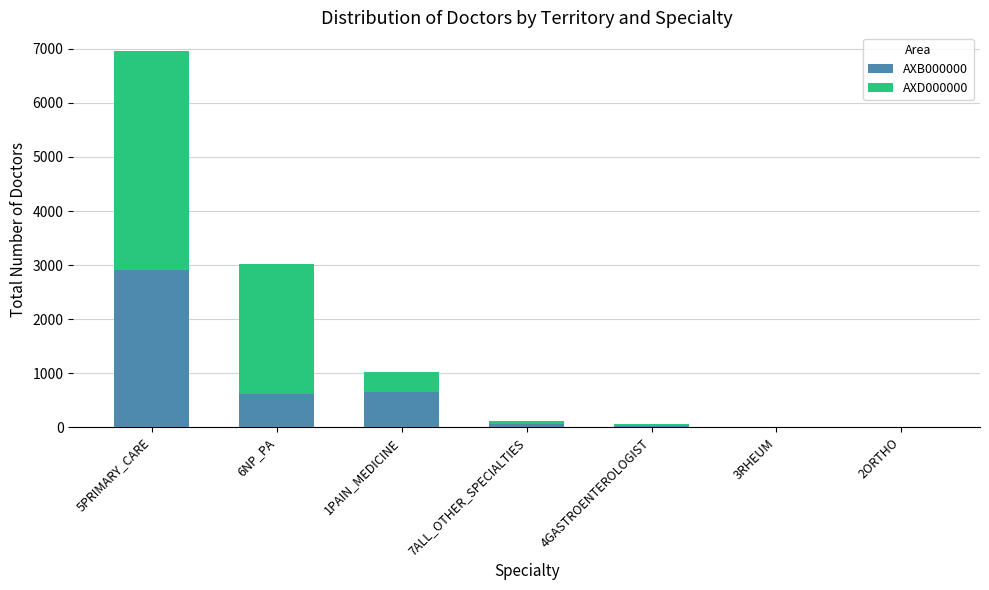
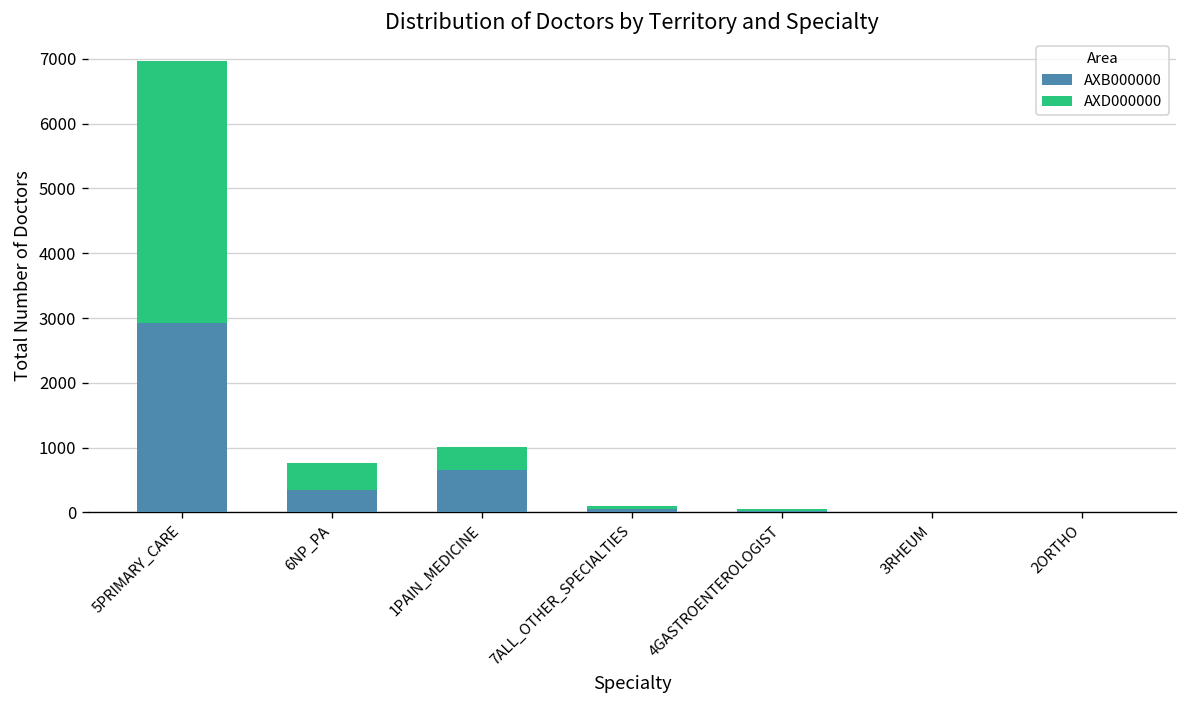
AXB000000, 6NP_PA: 600 -> 400
AXD000000, 6NP_PA: 2400 -> 400
